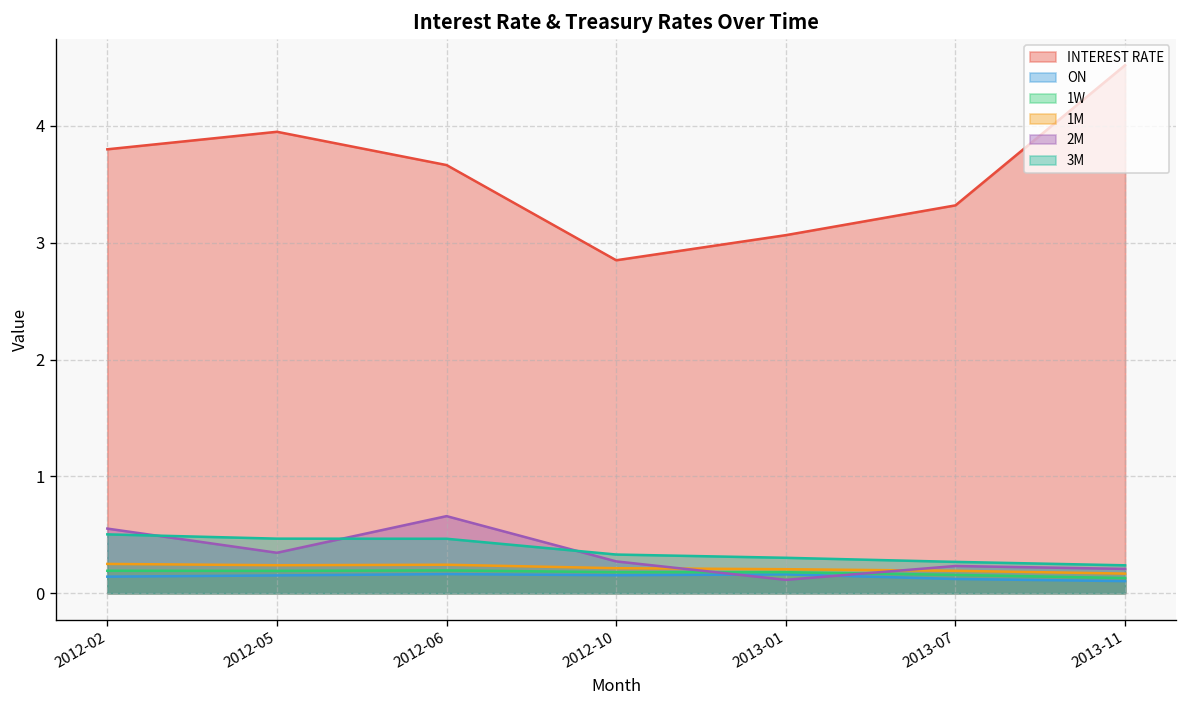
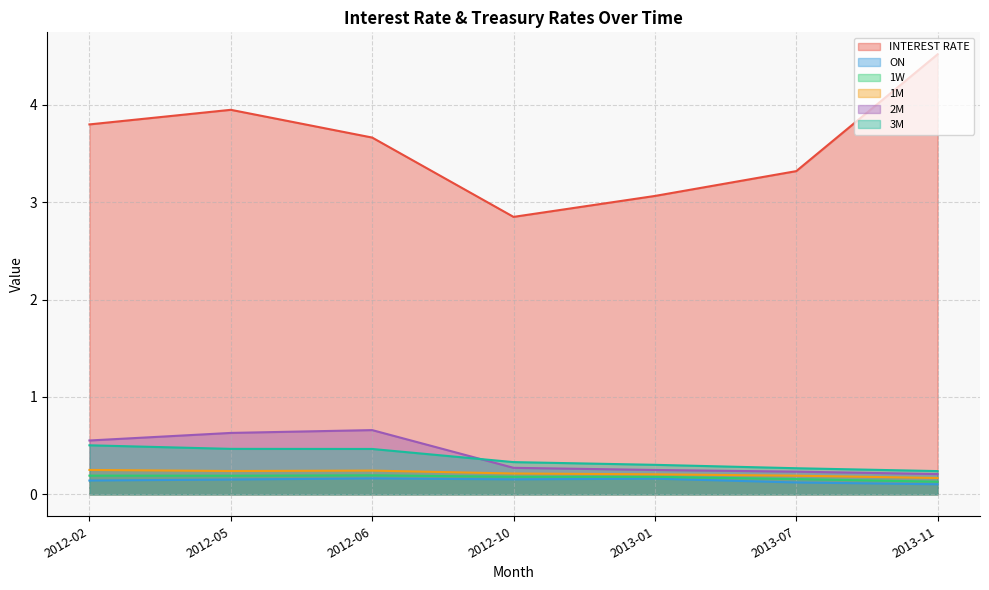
2M, 2012-05: 0.3 -> 0.6
2M, 2013-01: 0.1 -> 0.2
